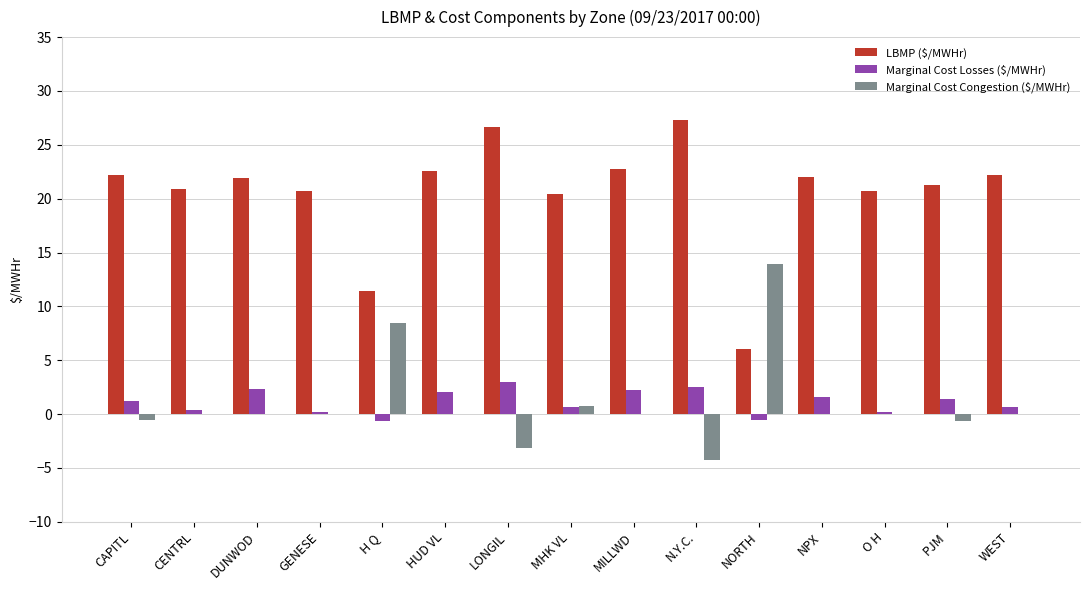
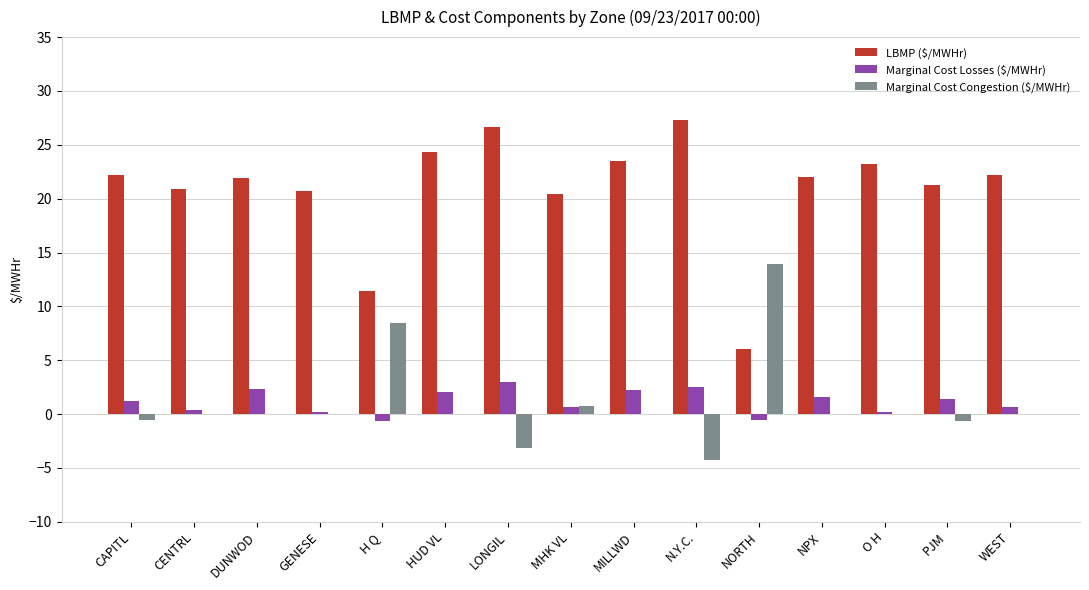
LBMP ($/MWHr), HUD VL: 22.6 -> 24.4
LBMP ($/MWHr), MILLWD: 22.8 -> 23.5
LBMP ($/MWHr), O H: 20.7 -> 23.2
